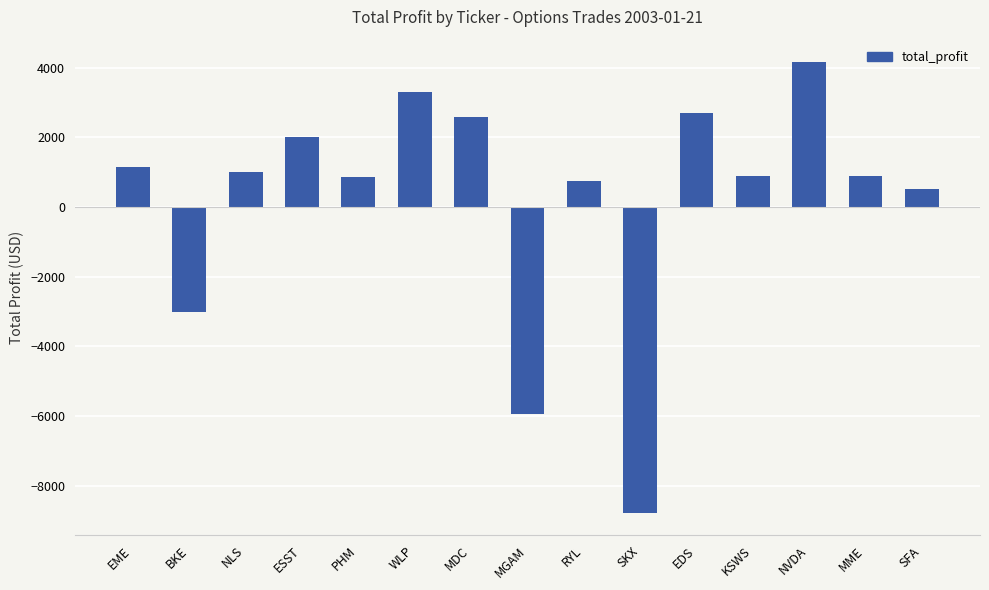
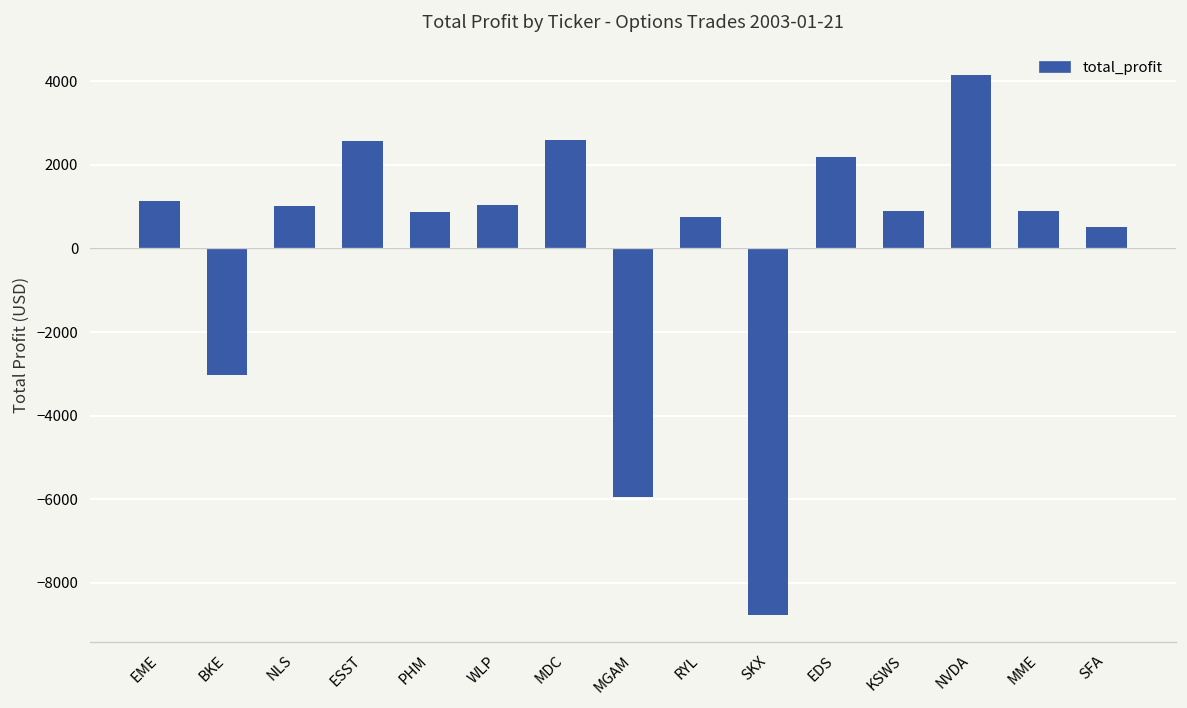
ESST: 2000 -> 2600
WLP: 3300 -> 1000
EDS: 2700 -> 2200
